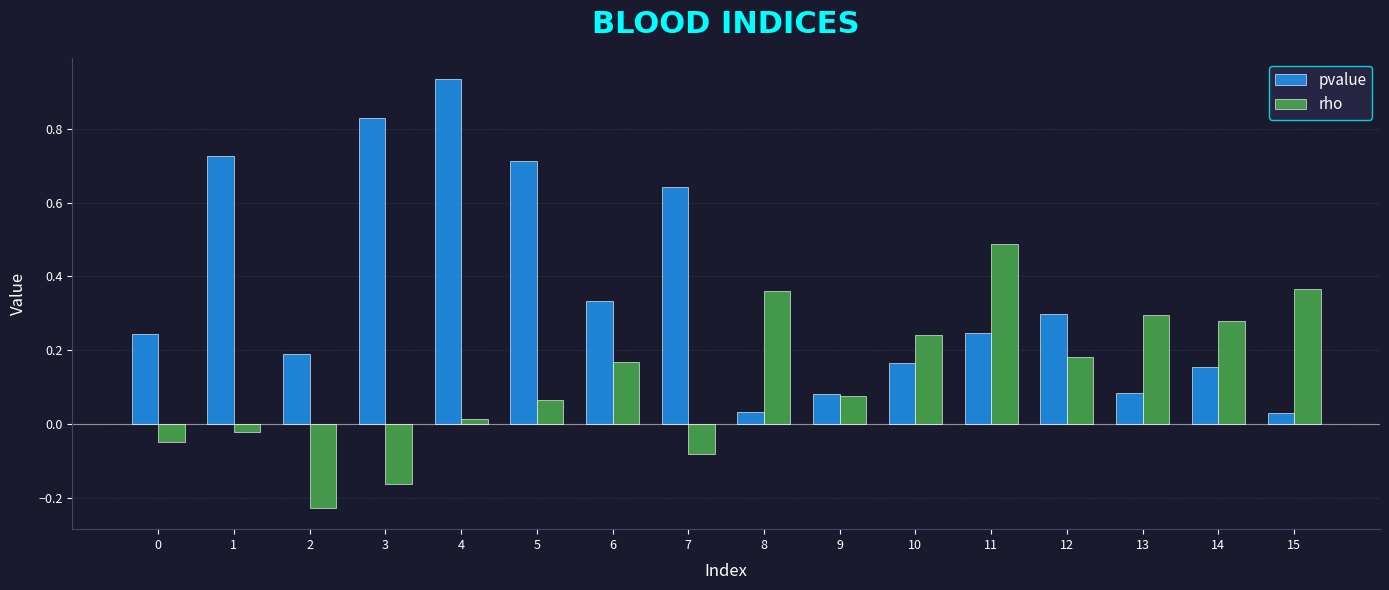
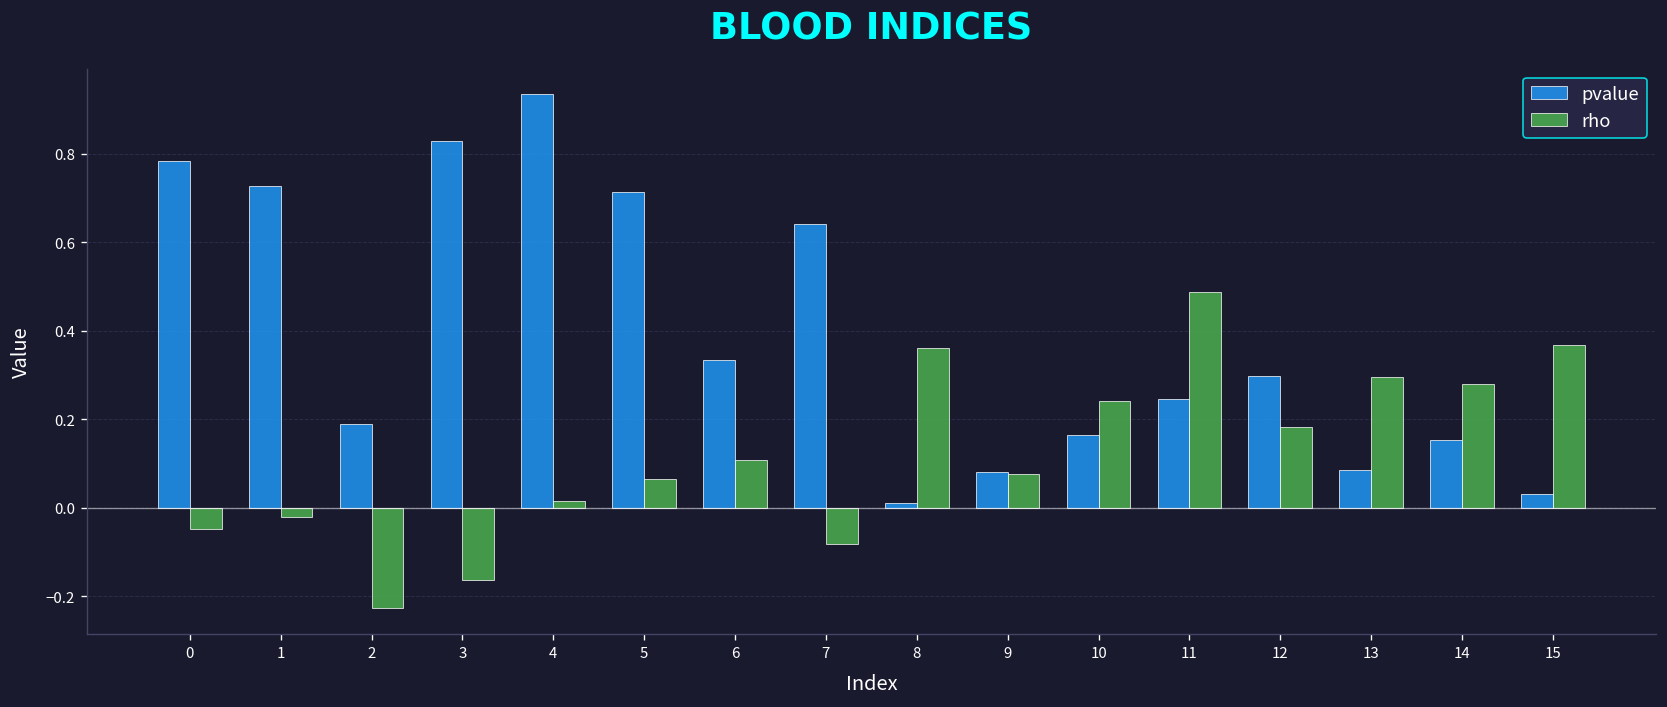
pvalue, 0: 0.24 -> 0.78
rho, 6: 0.17 -> 0.11
pvalue, 8: 0.03 -> 0.01
